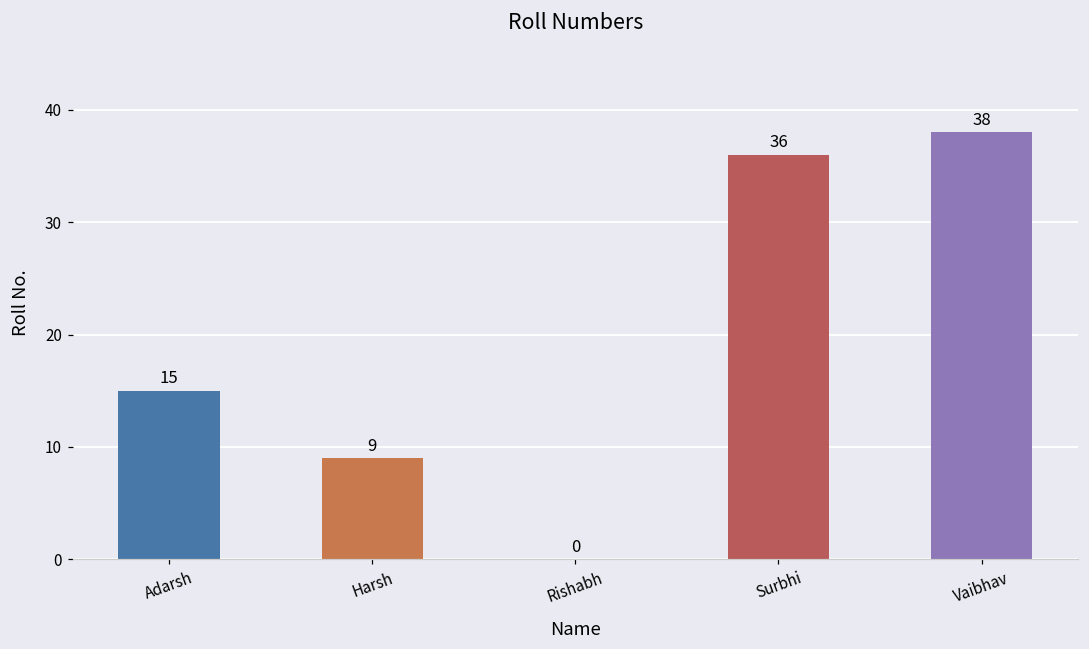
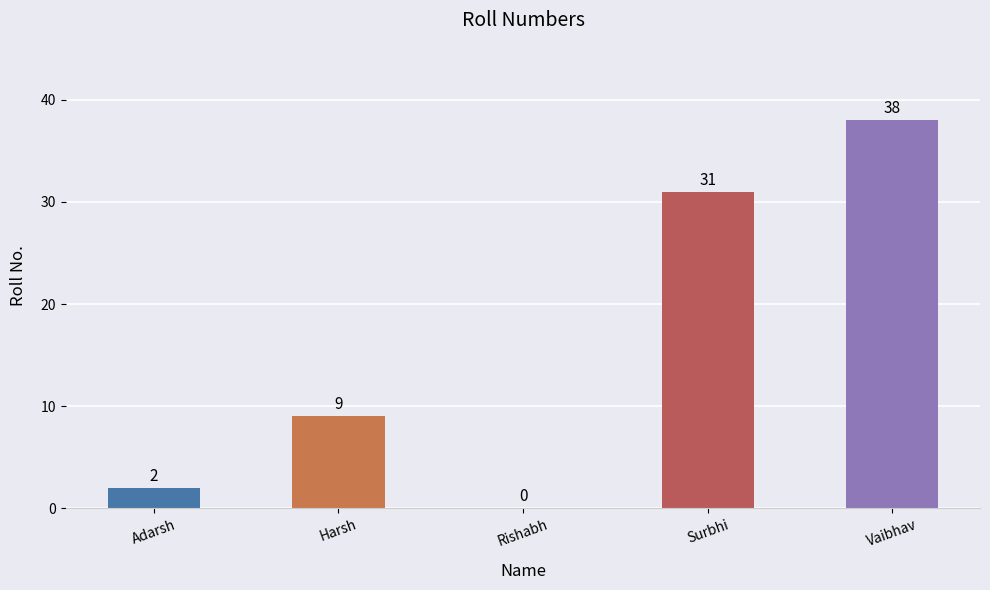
Adarsh: 15 -> 2
Surbhi: 36 -> 31
